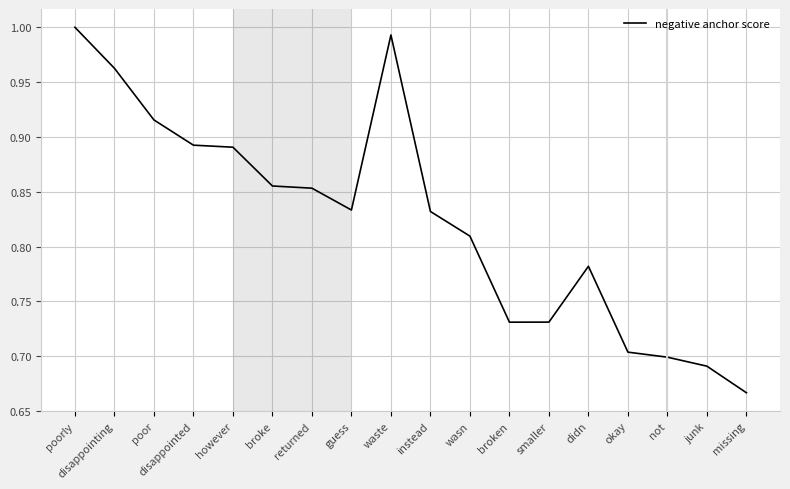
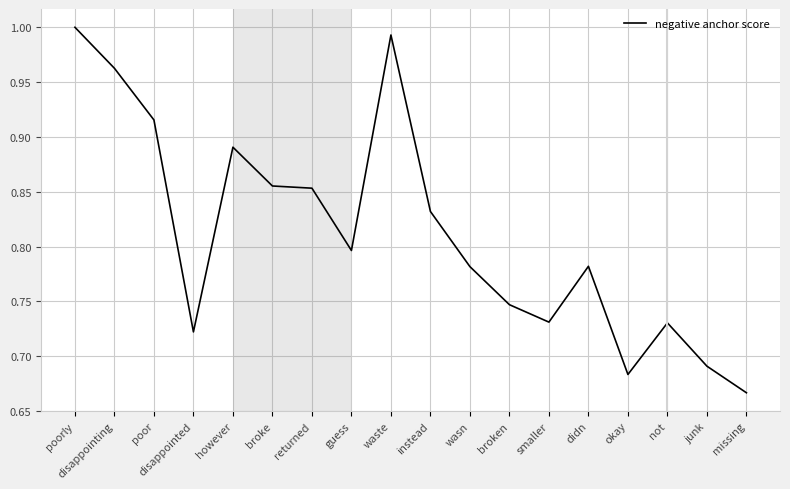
disappointed: 0.892 -> 0.722
guess: 0.833 -> 0.796
wasn: 0.810 -> 0.782
broken: 0.731 -> 0.747
okay: 0.704 -> 0.683
not: 0.699 -> 0.730
